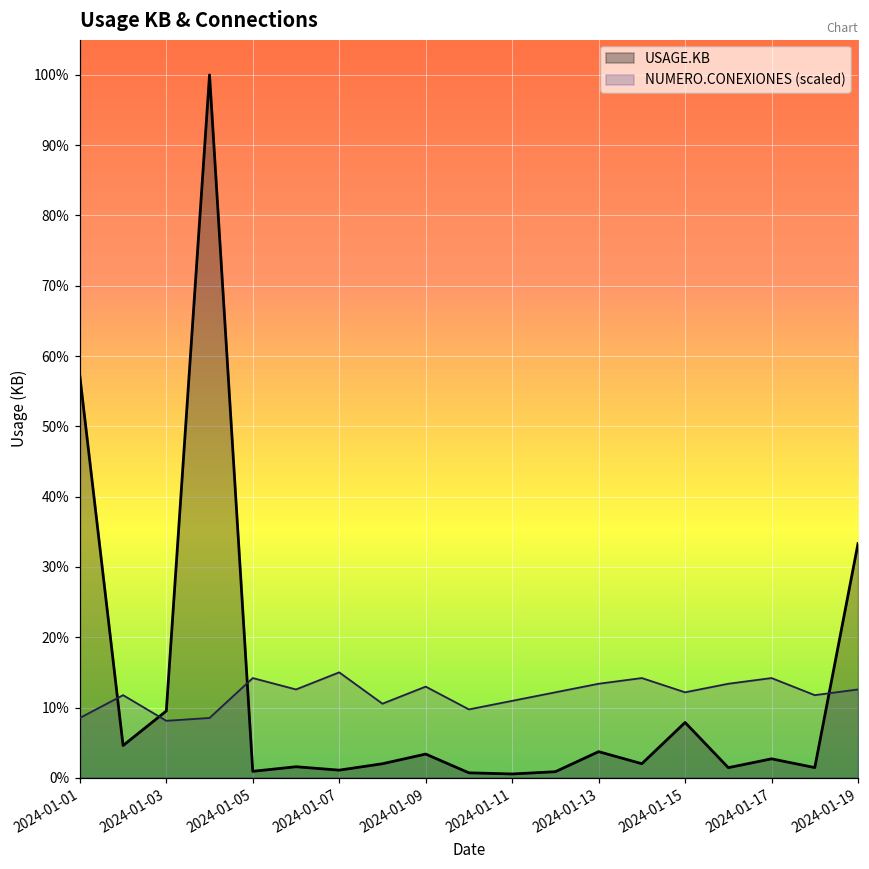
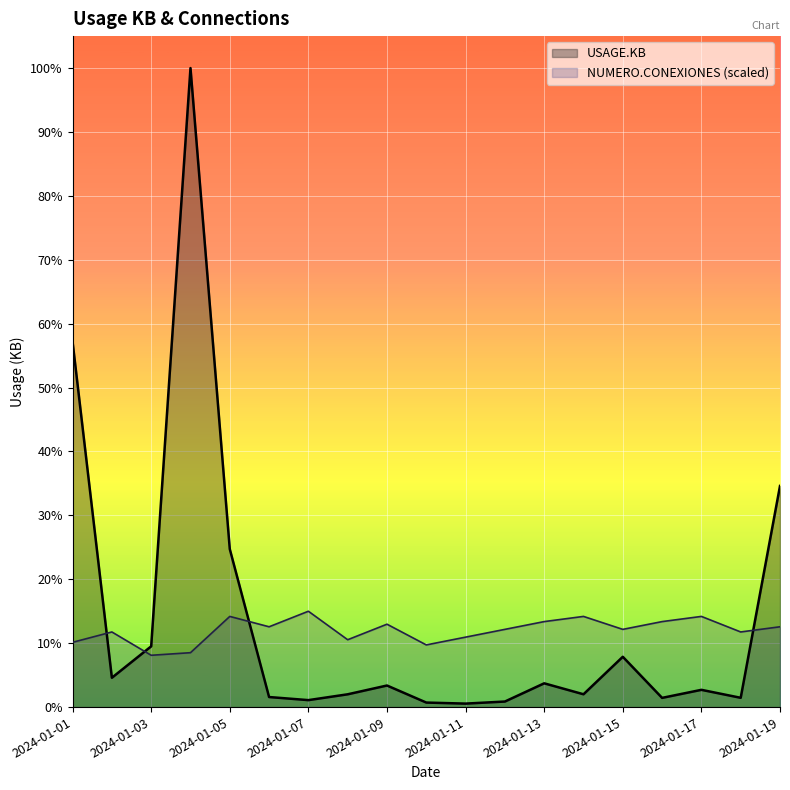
NUMERO.CONEXIONES (scaled), 2024-01-01: 9% -> 10%
USAGE.KB, 2024-01-05: 1% -> 25%
USAGE.KB, 2024-01-19: 33% -> 35%
